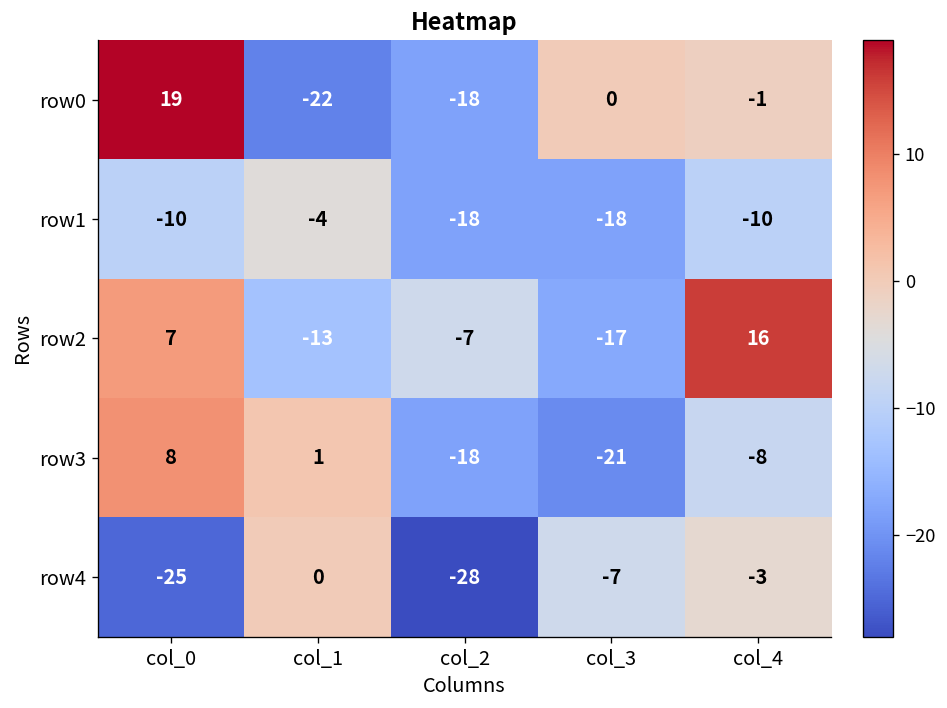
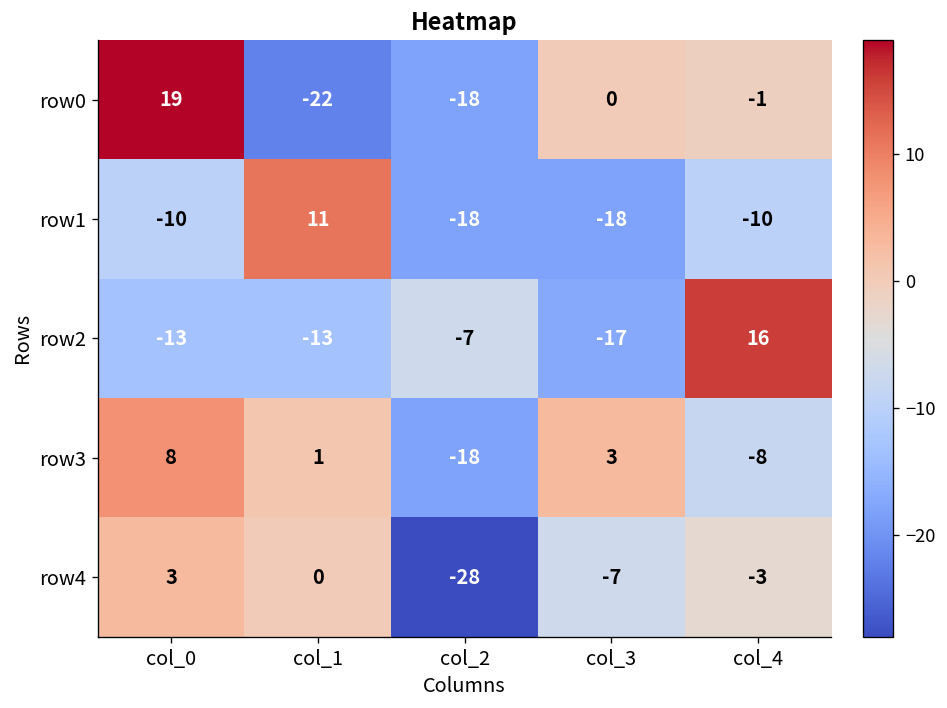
row1, col_1: -4 -> 11
row2, col_0: 7 -> -13
row3, col_3: -21 -> 3
row4, col_0: -25 -> 3
